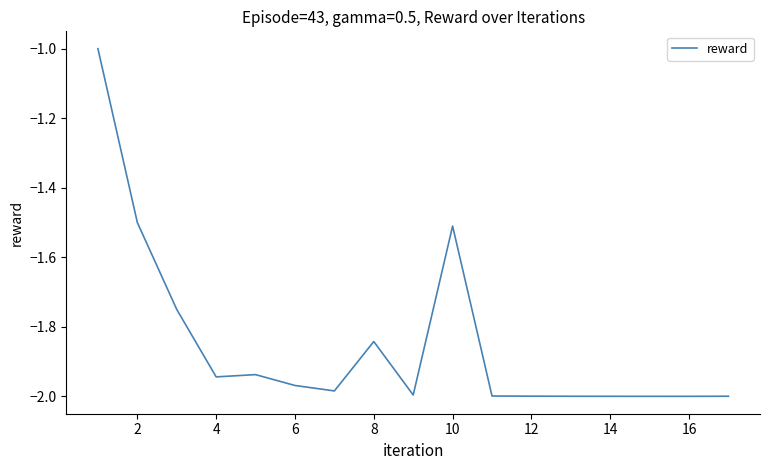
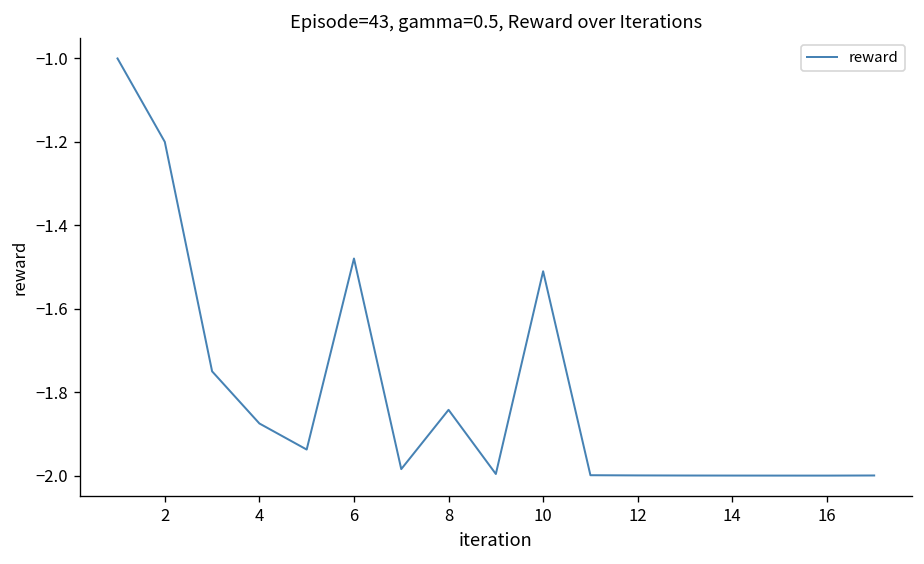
2: -1.5 -> -1.2
4: -1.94 -> -1.88
6: -1.97 -> -1.48
